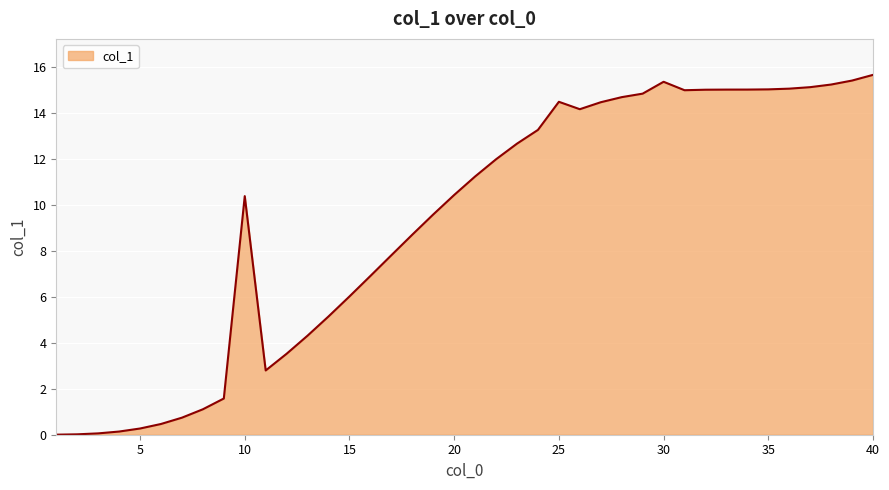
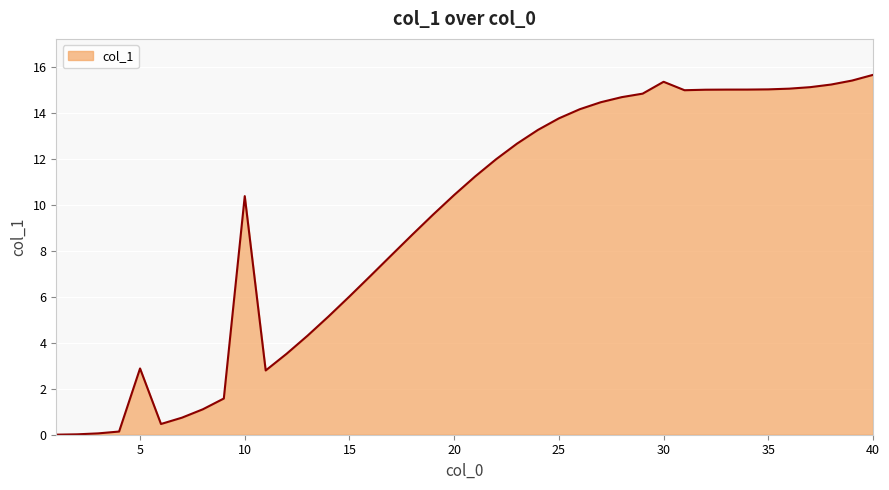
5: 0.3 -> 2.9
25: 14.5 -> 13.8
